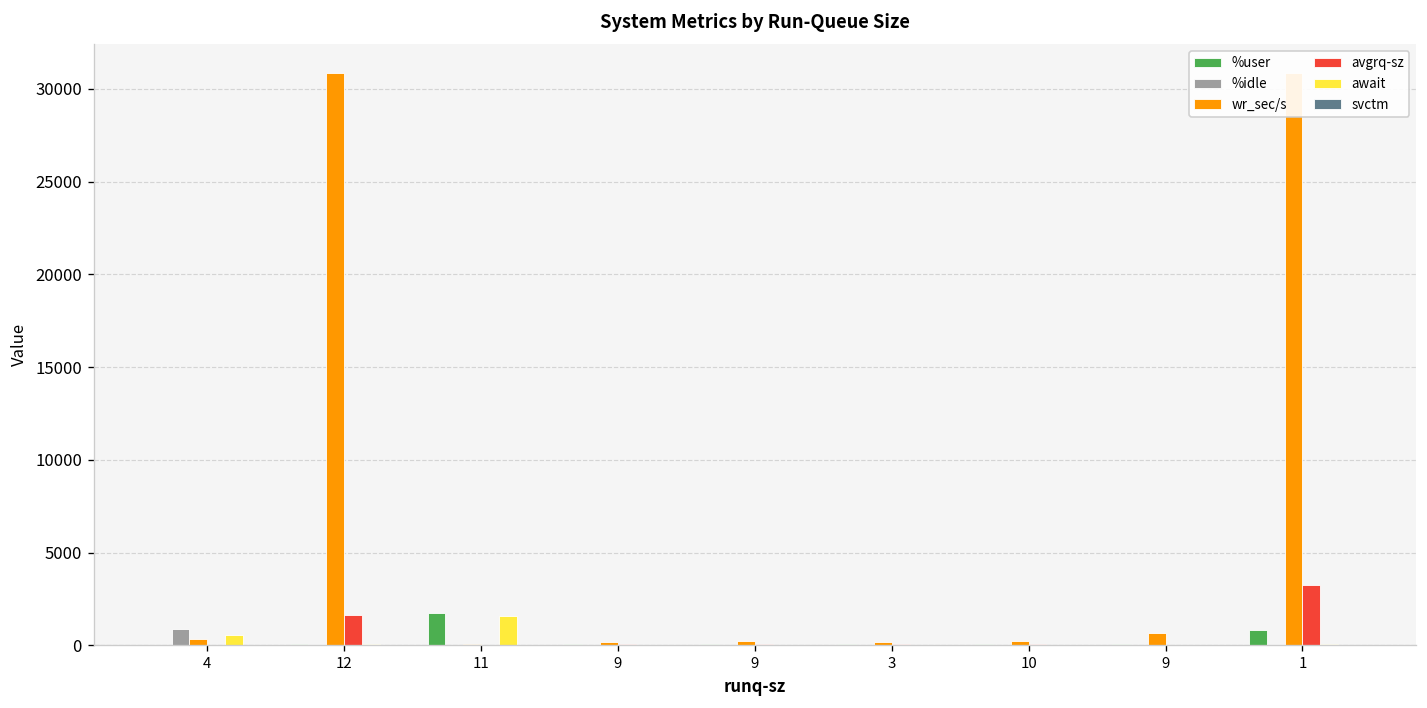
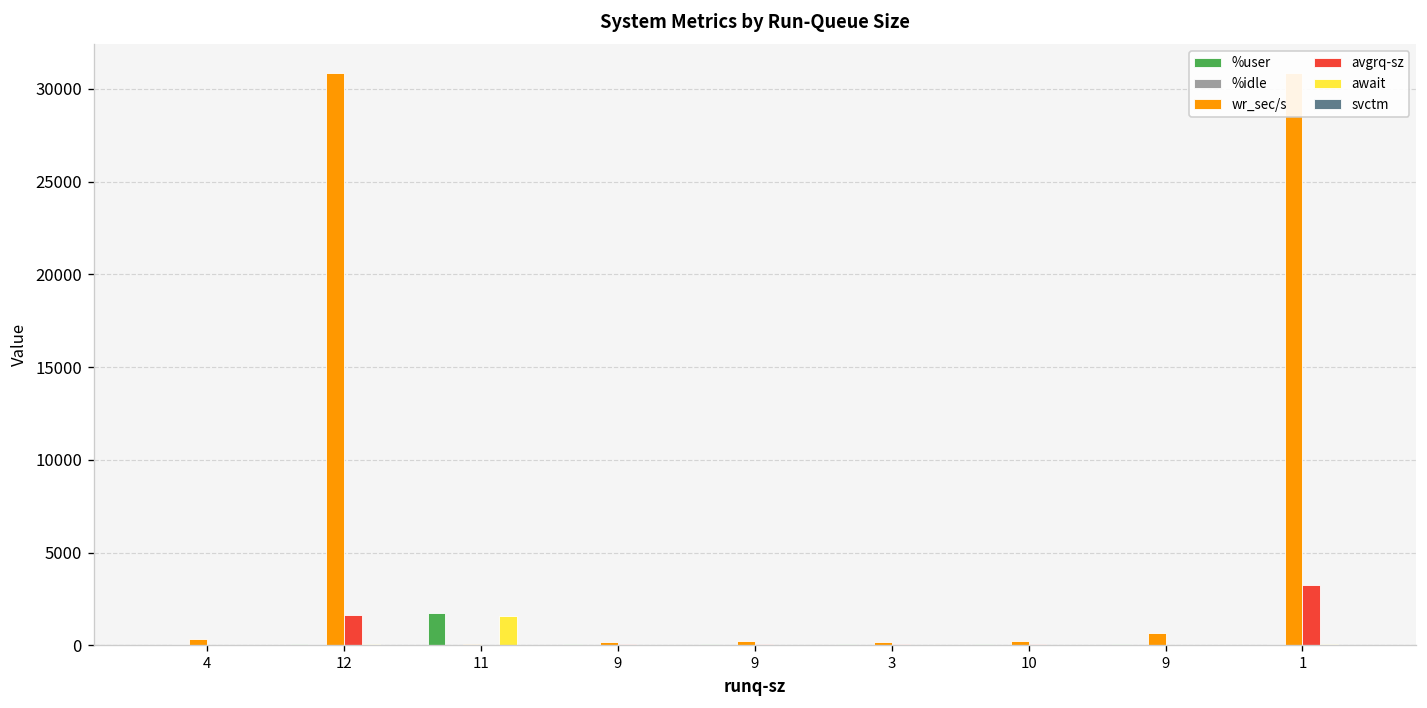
%idle, 4: 900 -> 100
await, 4: 600 -> 0
%user, 1: 800 -> 0
